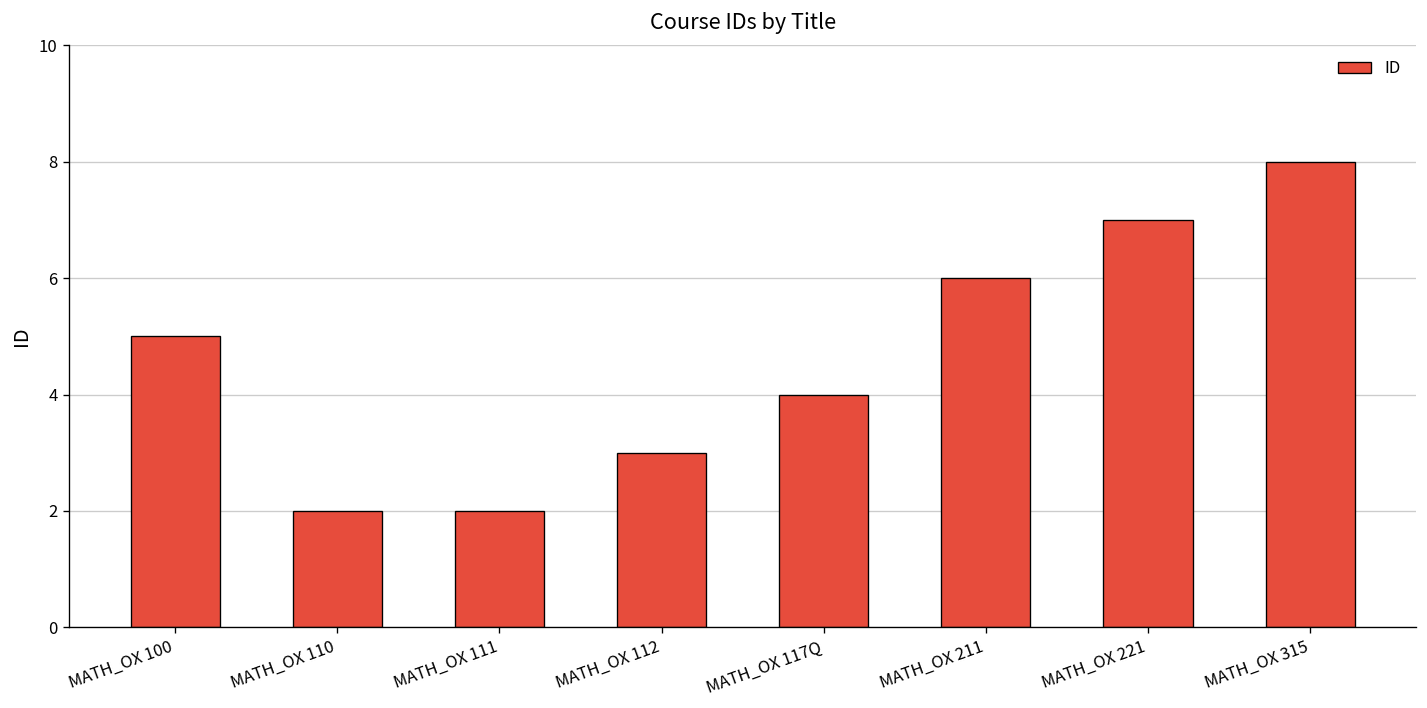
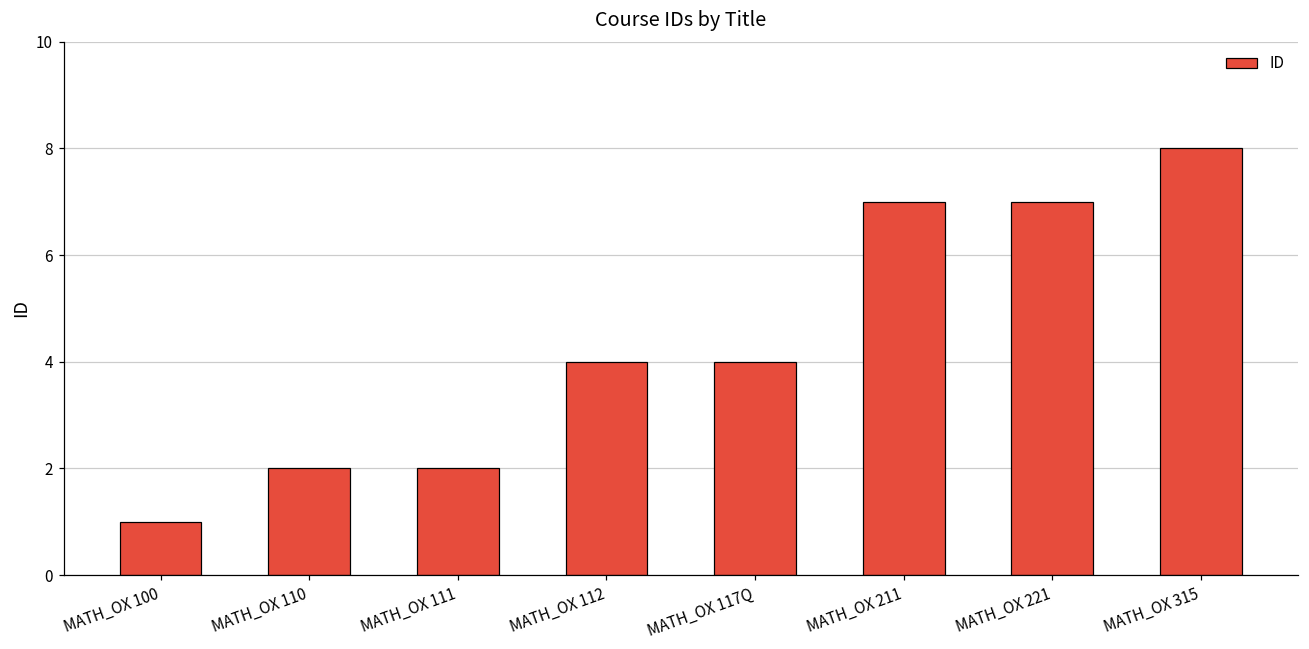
MATH_OX 100: 5 -> 1
MATH_OX 112: 3 -> 4
MATH_OX 211: 6 -> 7
